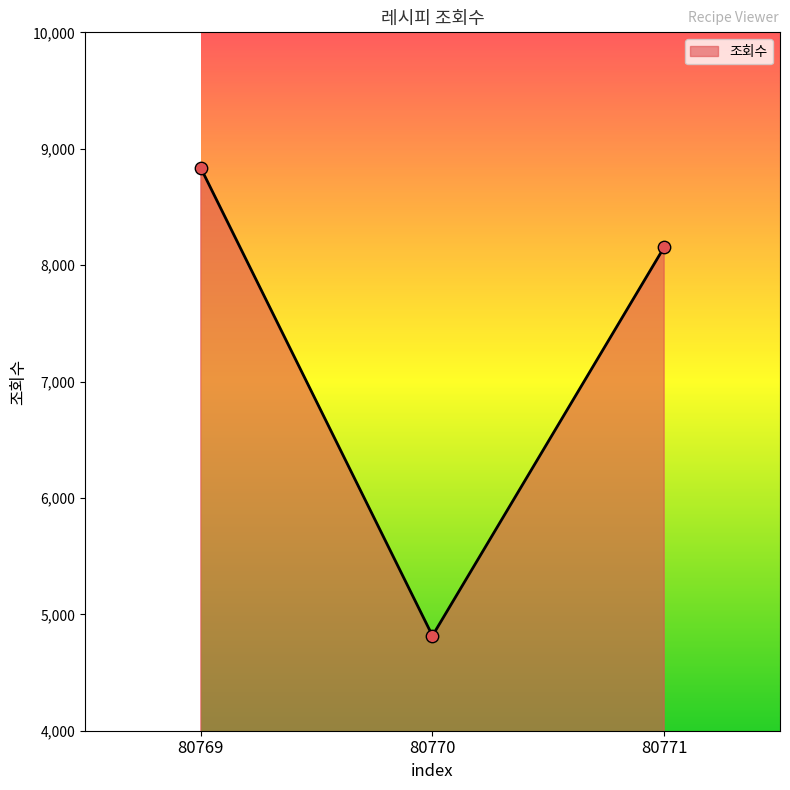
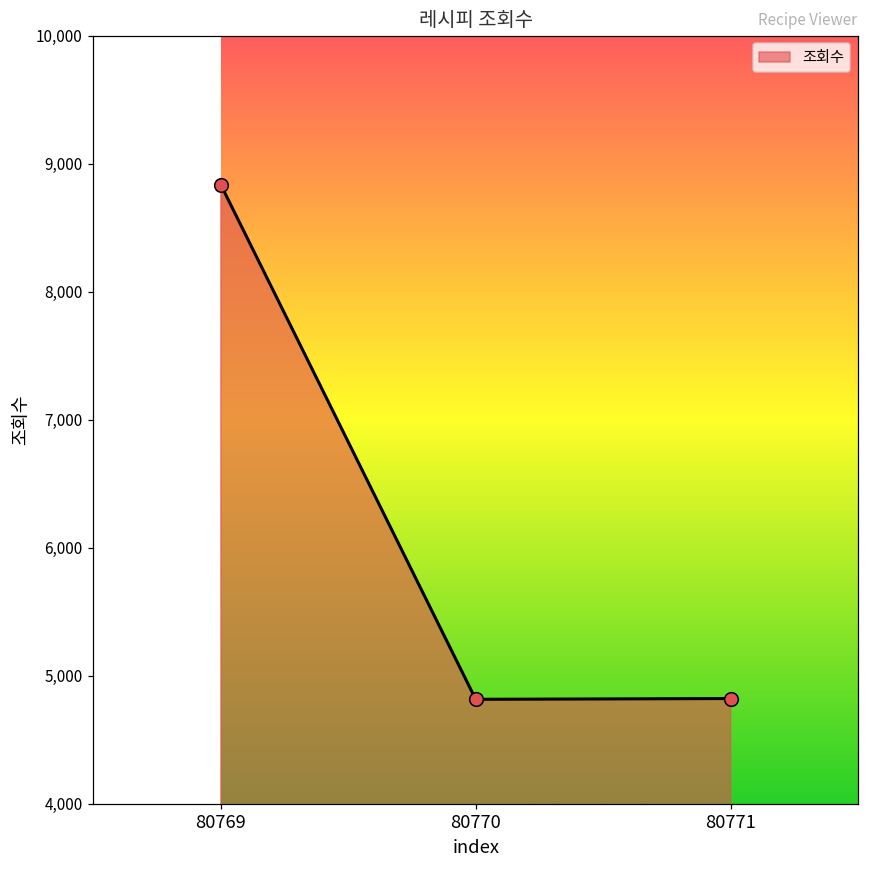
80771: 8,150 -> 4,820
